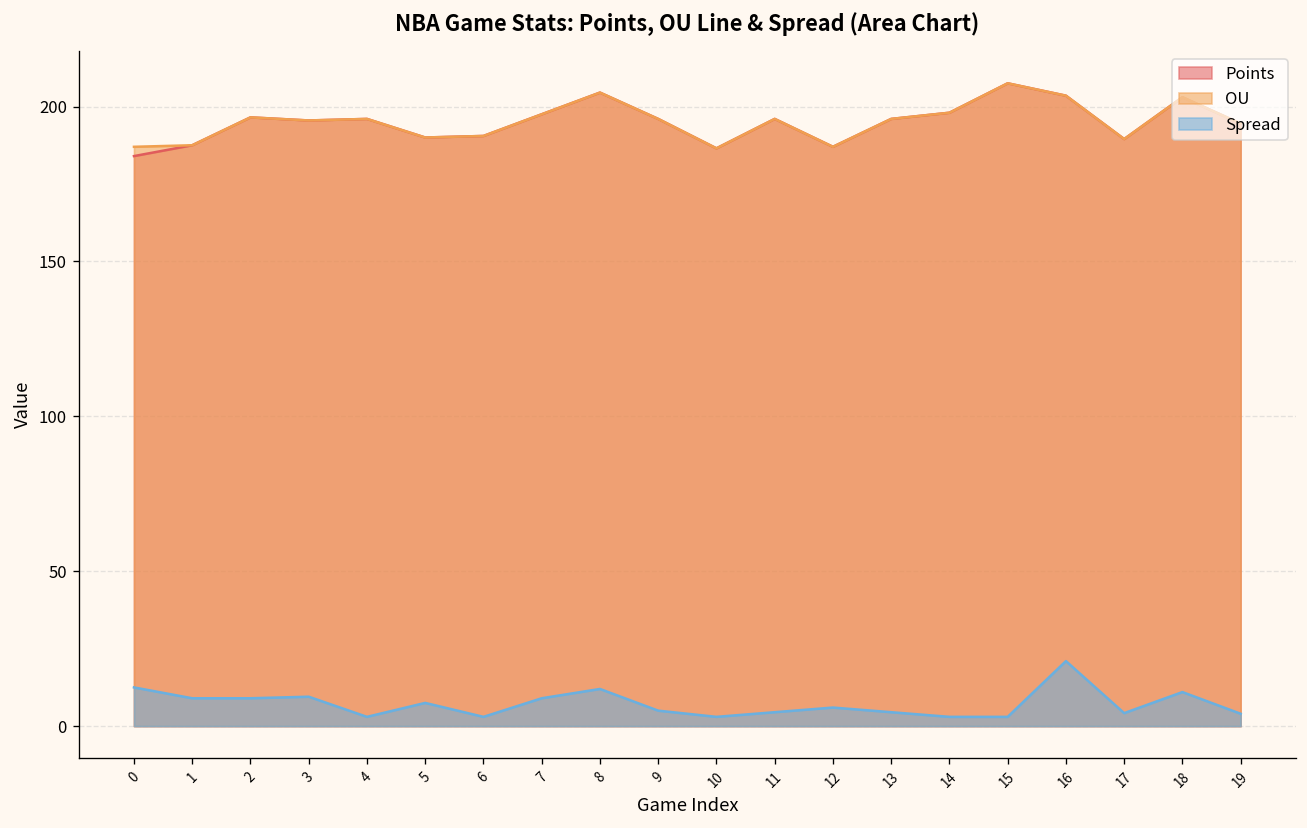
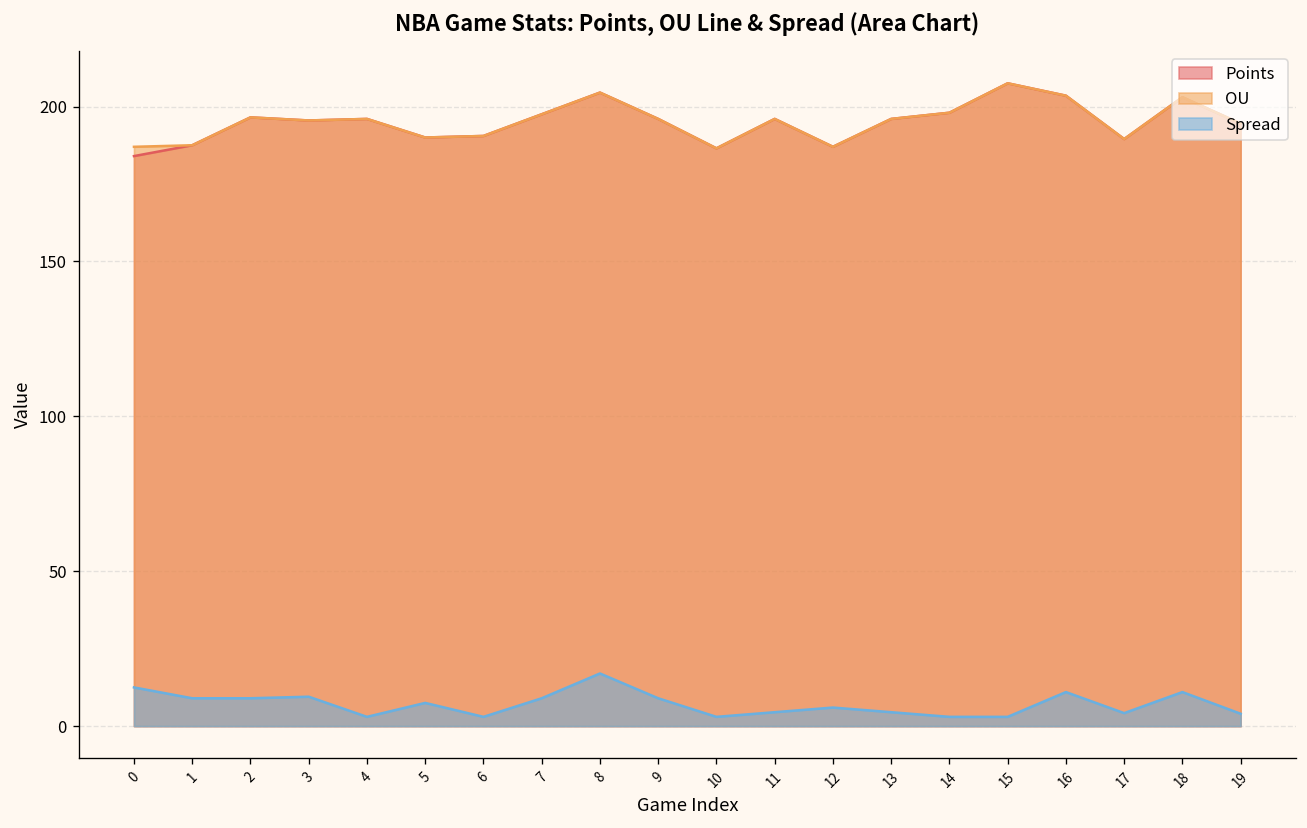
Spread, 8: 12 -> 17
Spread, 9: 5 -> 9
Spread, 16: 21 -> 11
